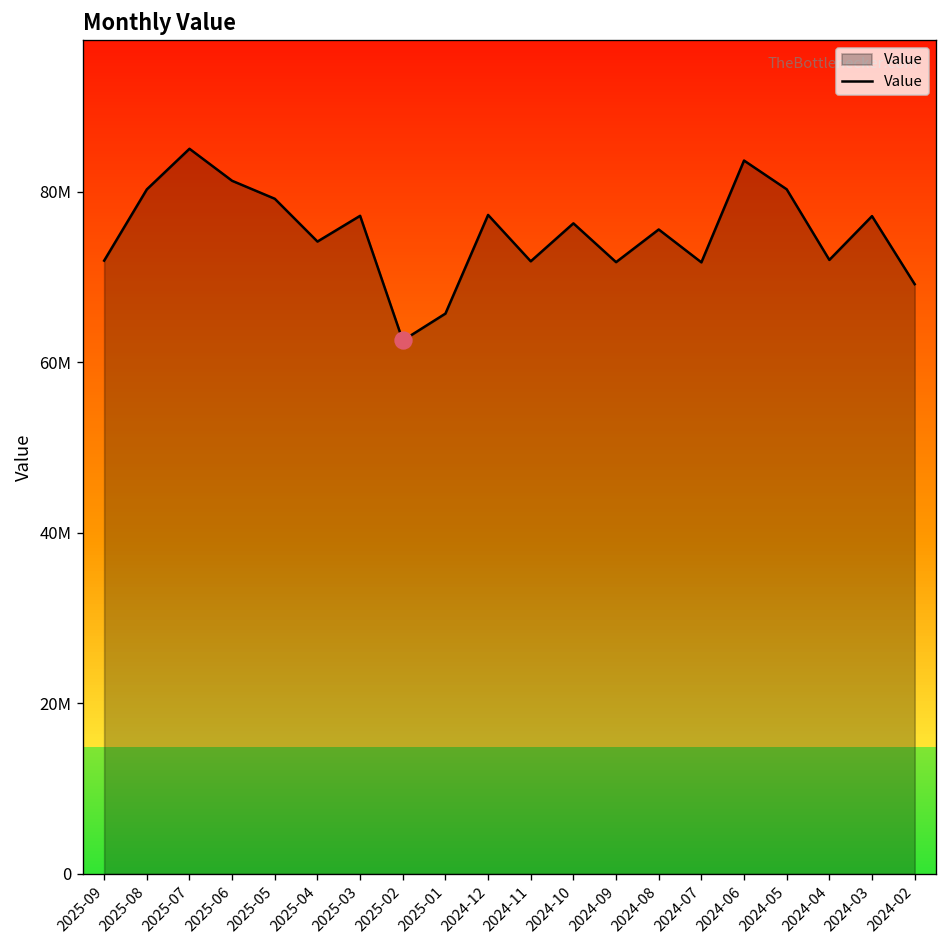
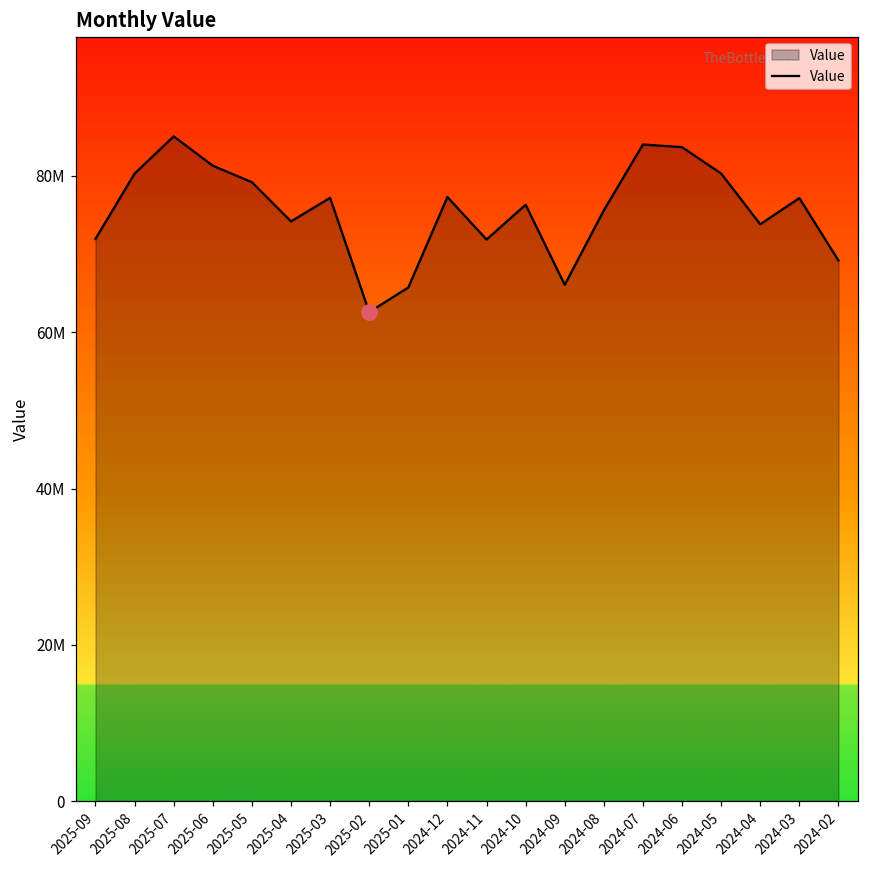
Value, 2024-09: 72000000 -> 66000000
Value, 2024-07: 72000000 -> 84000000
Value, 2024-04: 72000000 -> 74000000
